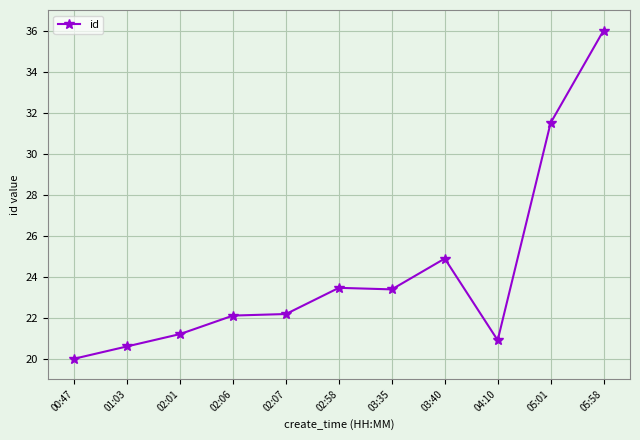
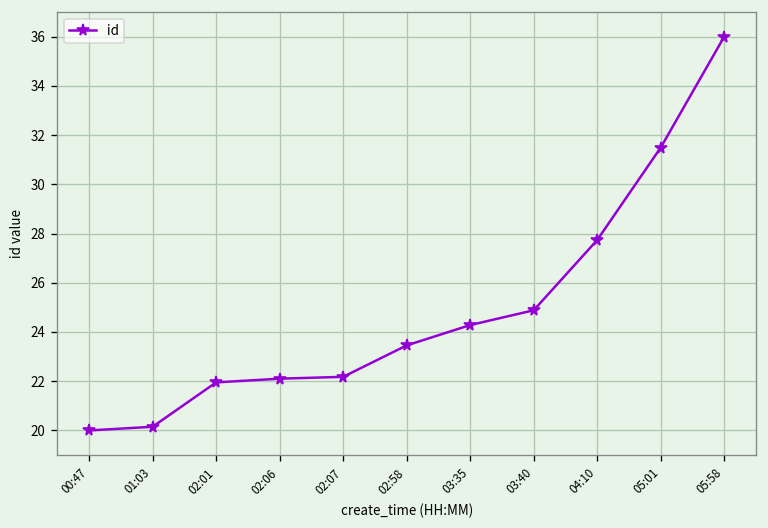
01:03: 20.6 -> 20.2
02:01: 21.2 -> 22.0
03:35: 23.4 -> 24.3
04:10: 20.9 -> 27.7
